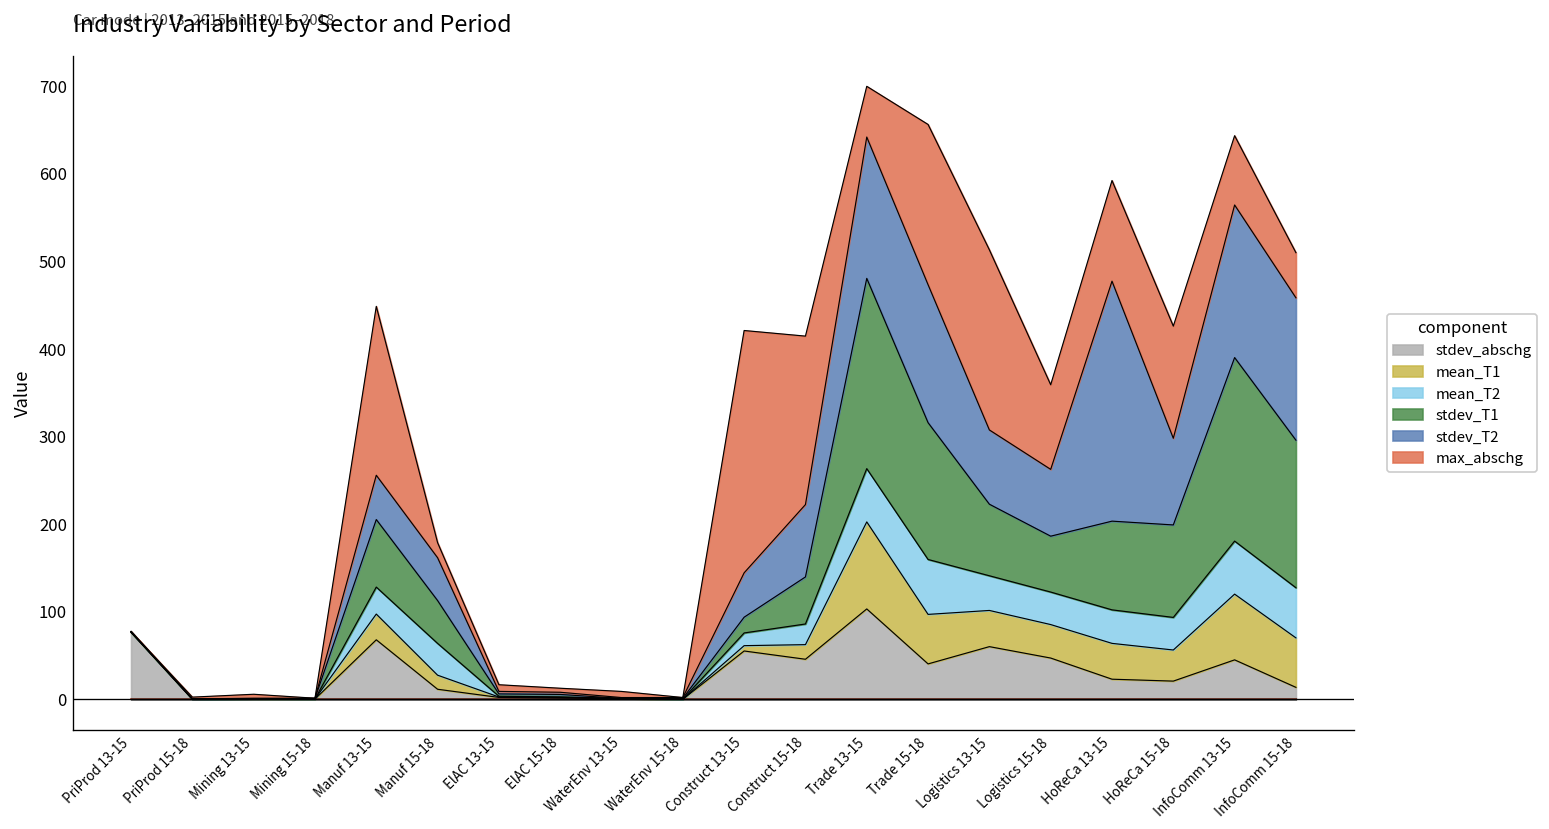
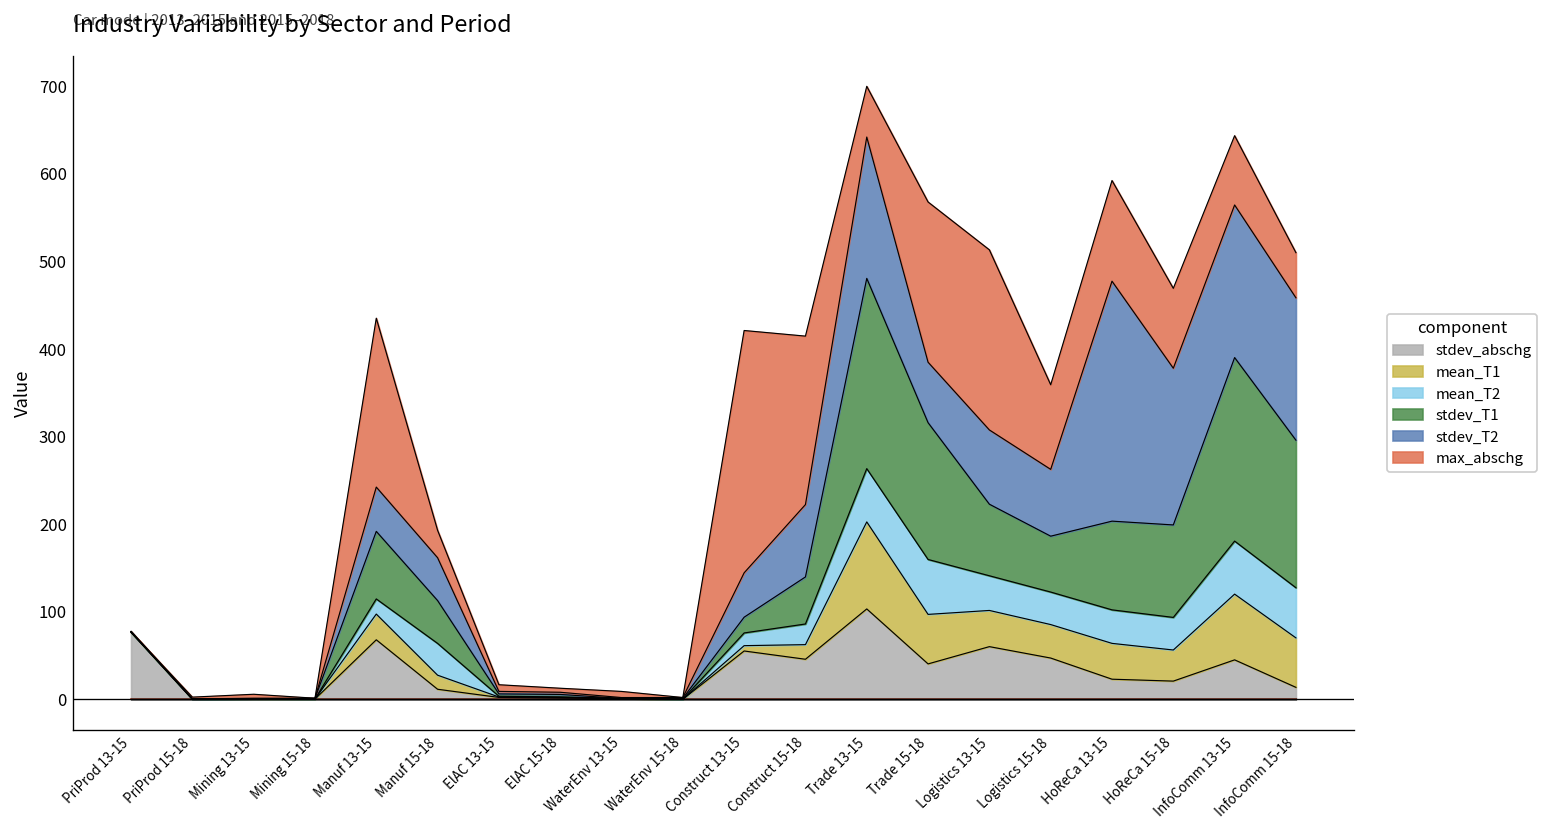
mean_T2, Manuf 13-15: 30 -> 20
max_abschg, Manuf 15-18: 20 -> 30
stdev_T2, Trade 15-18: 160 -> 70
stdev_T2, HoReCa 15-18: 100 -> 180
max_abschg, HoReCa 15-18: 130 -> 90
